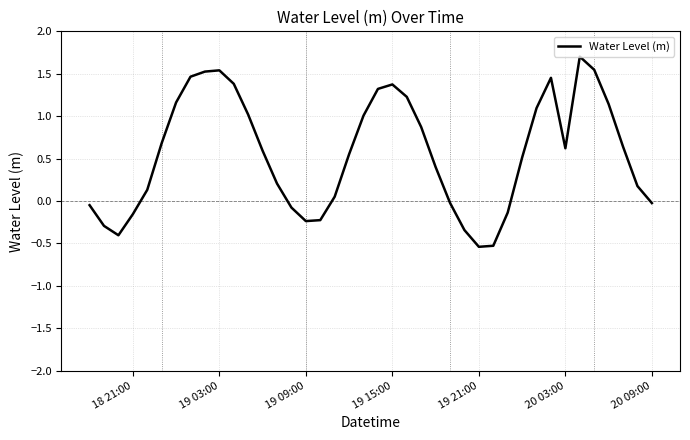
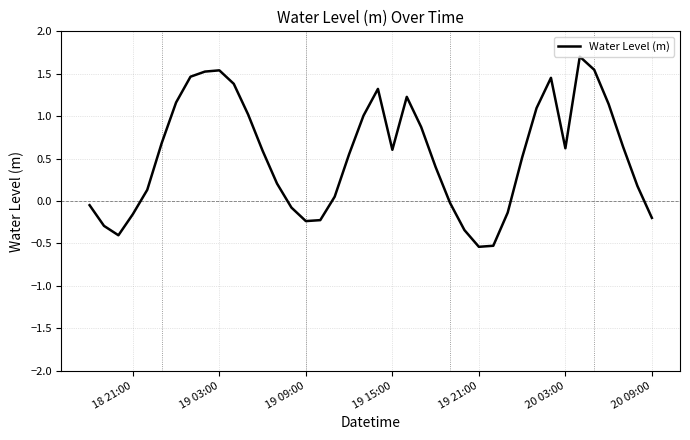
19 15:00: 1.4 -> 0.6
20 09:00: 0.0 -> -0.2
